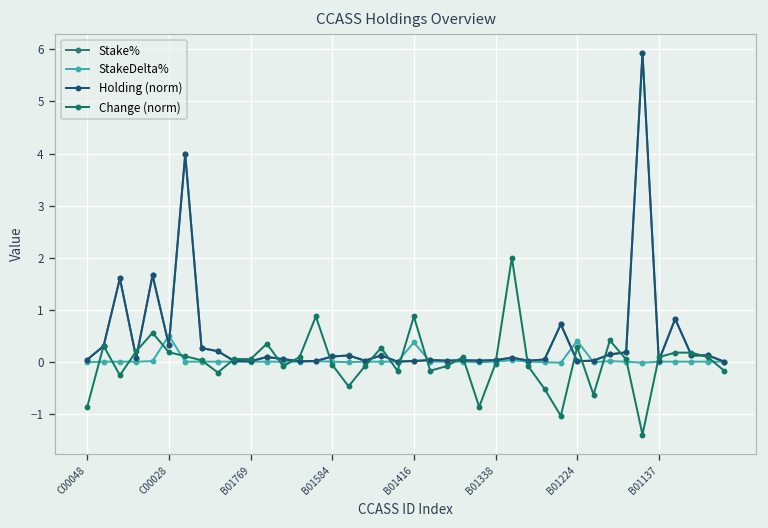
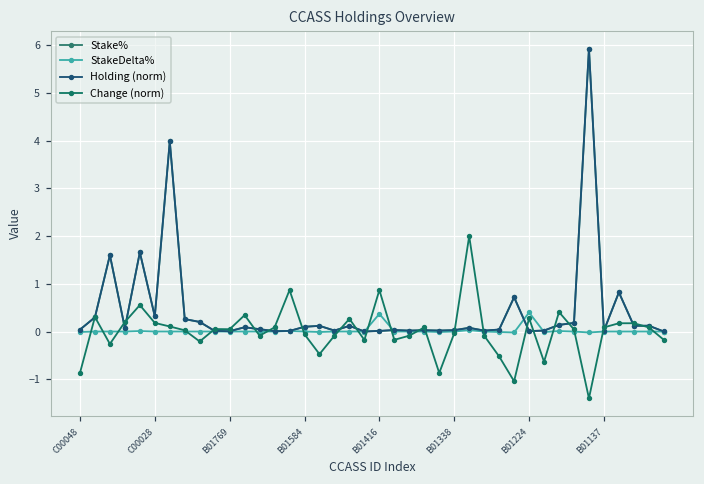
StakeDelta%, C00028: 0.5 -> 0.0
